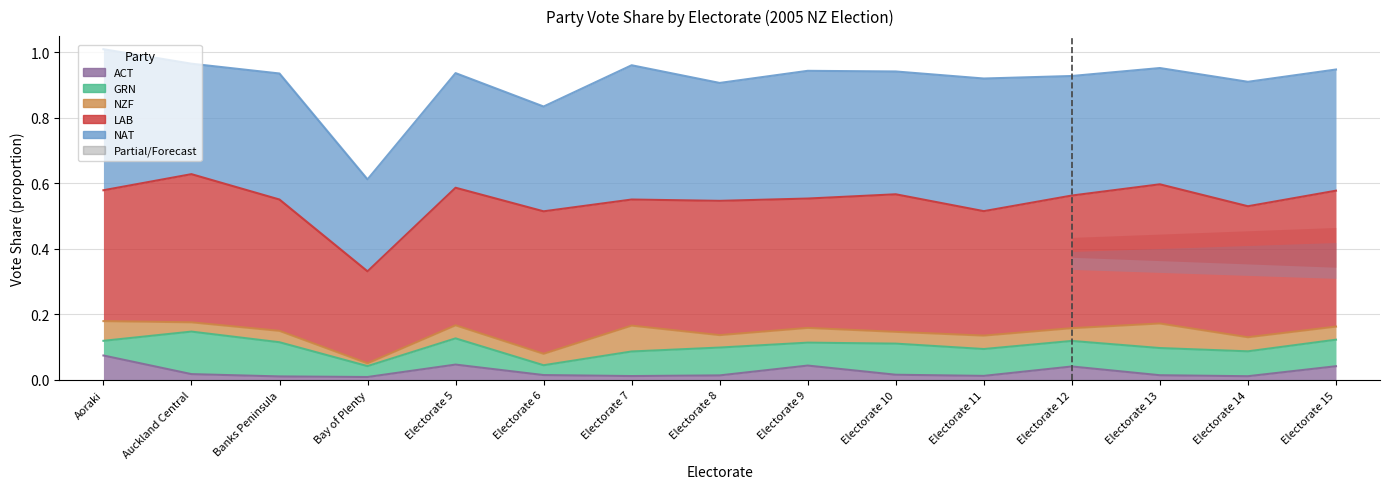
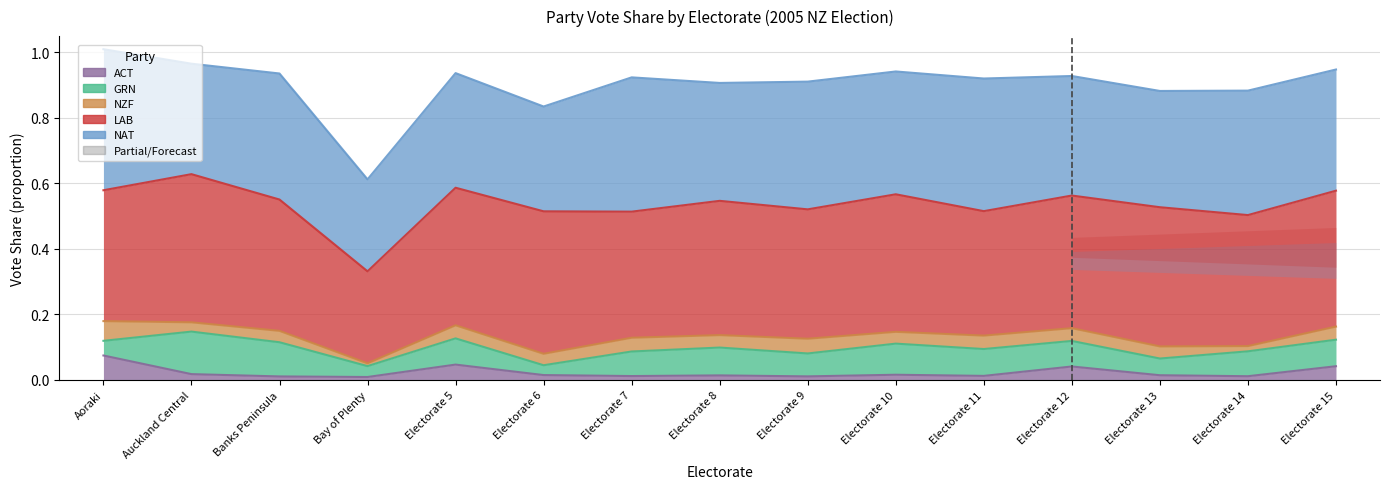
NZF, Electorate 7: 0.08 -> 0.04
ACT, Electorate 9: 0.04 -> 0.01
GRN, Electorate 13: 0.08 -> 0.05
NZF, Electorate 13: 0.07 -> 0.04
NZF, Electorate 14: 0.04 -> 0.02
